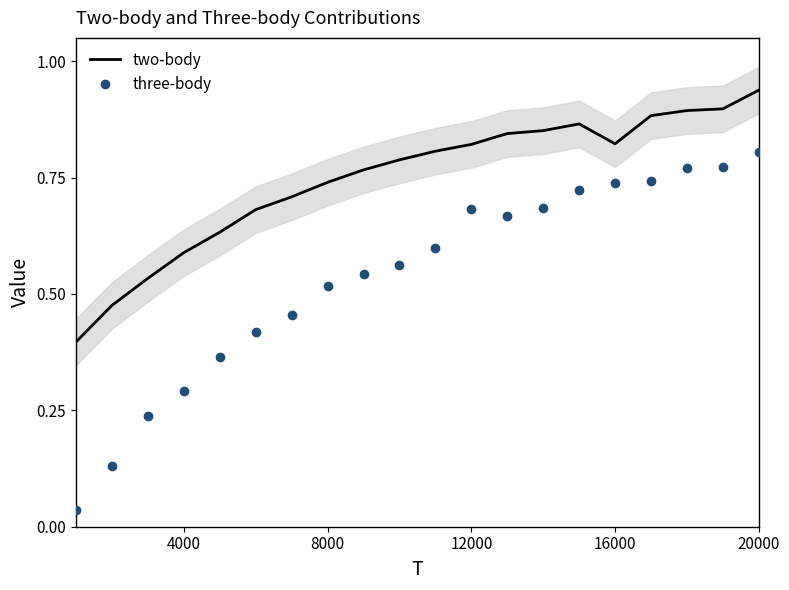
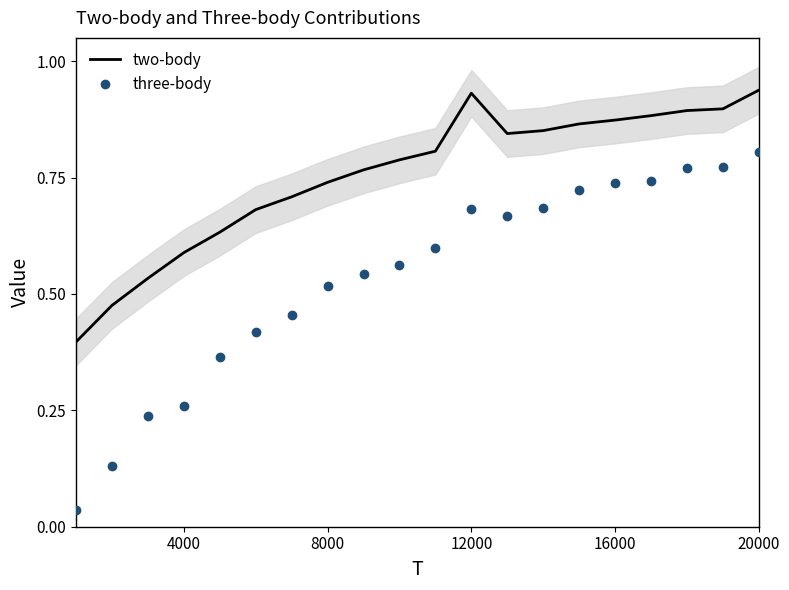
three-body, 4000: 0.29 -> 0.26
two-body, 12000: 0.82 -> 0.93
two-body, 16000: 0.82 -> 0.87
